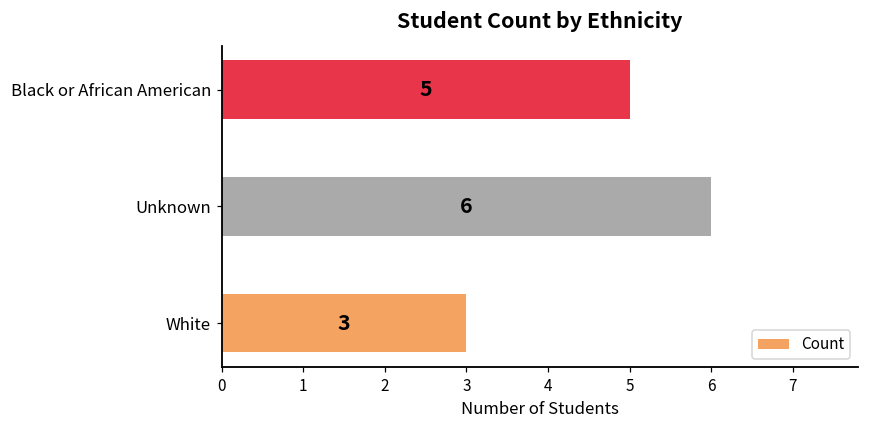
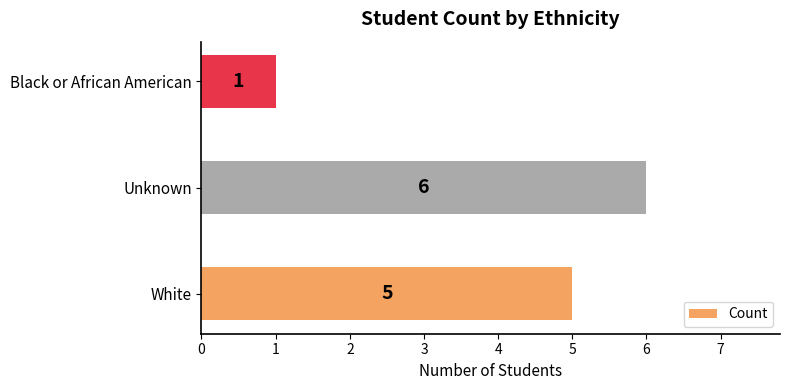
Black or African American: 5 -> 1
White: 3 -> 5
